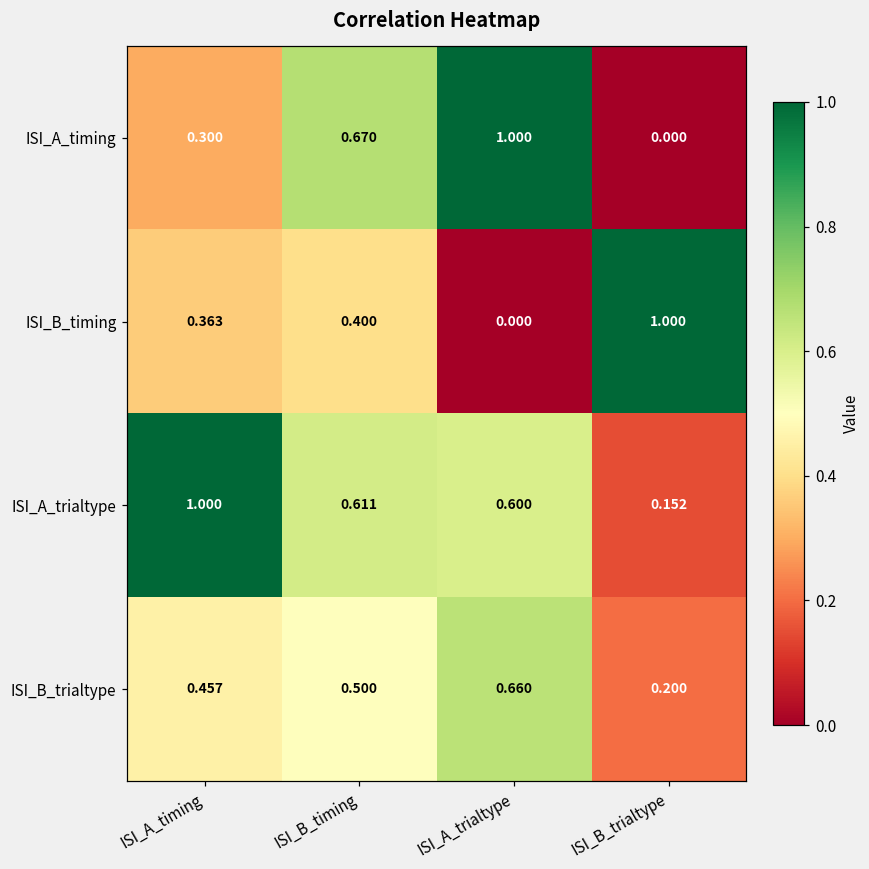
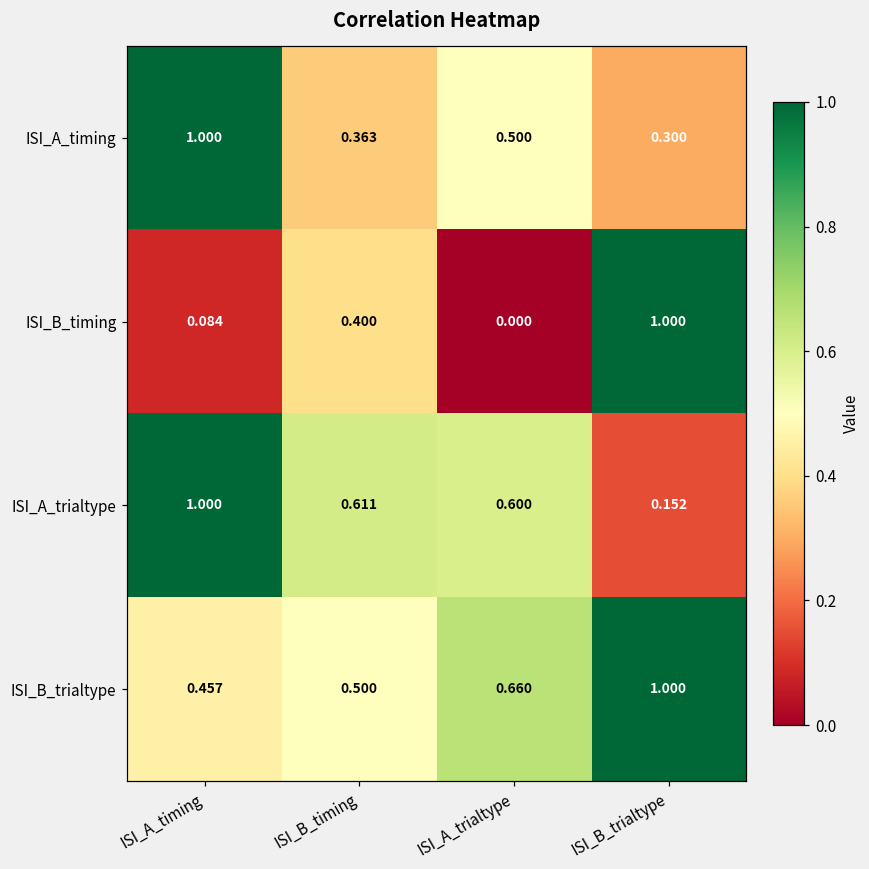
ISI_A_timing, ISI_A_timing: 0.300 -> 1.000
ISI_A_timing, ISI_B_timing: 0.670 -> 0.363
ISI_A_timing, ISI_A_trialtype: 1.000 -> 0.500
ISI_A_timing, ISI_B_trialtype: 0.000 -> 0.300
ISI_B_timing, ISI_A_timing: 0.363 -> 0.084
ISI_B_trialtype, ISI_B_trialtype: 0.200 -> 1.000
